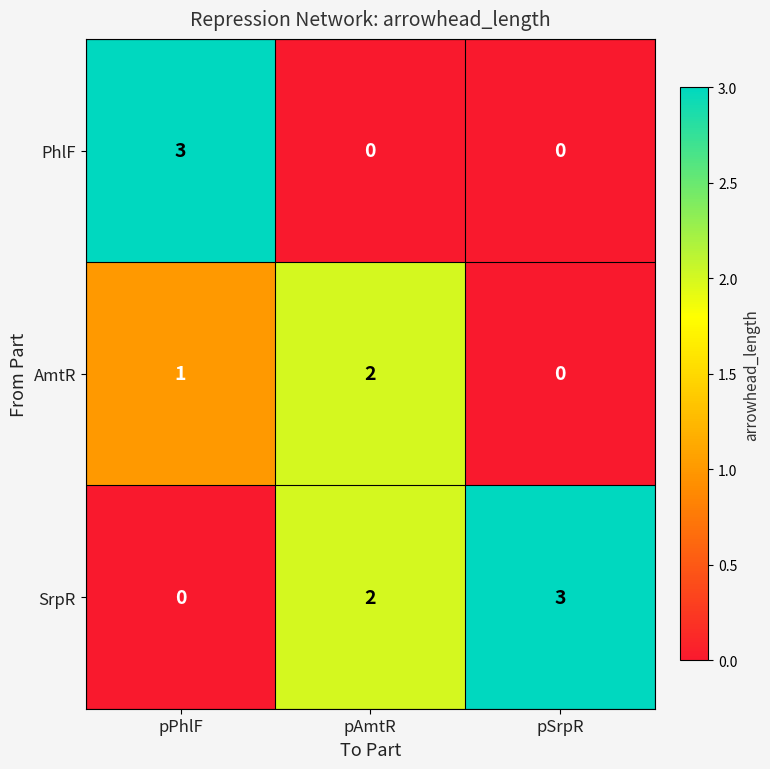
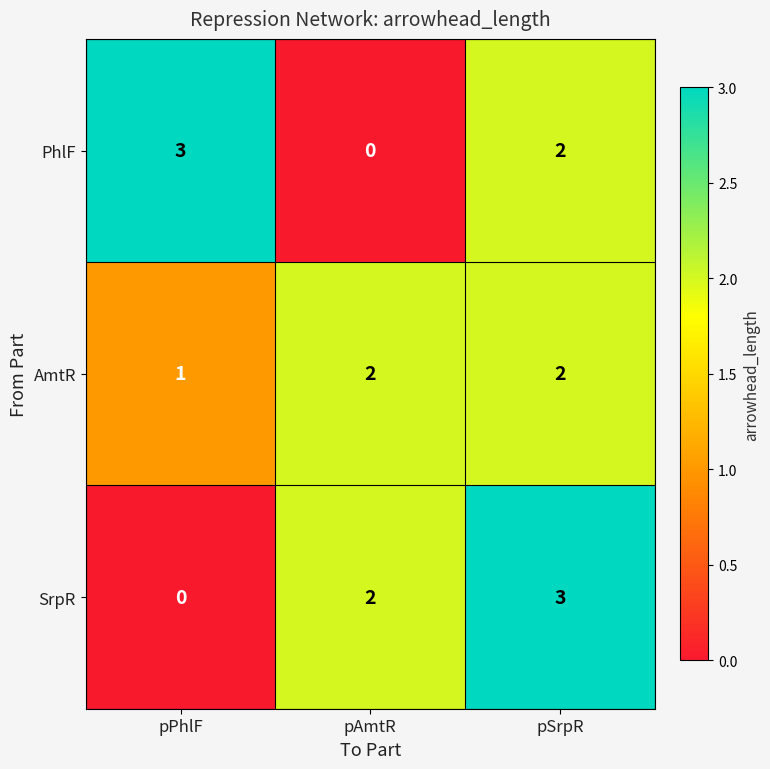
PhlF, pSrpR: 0 -> 2
AmtR, pSrpR: 0 -> 2
